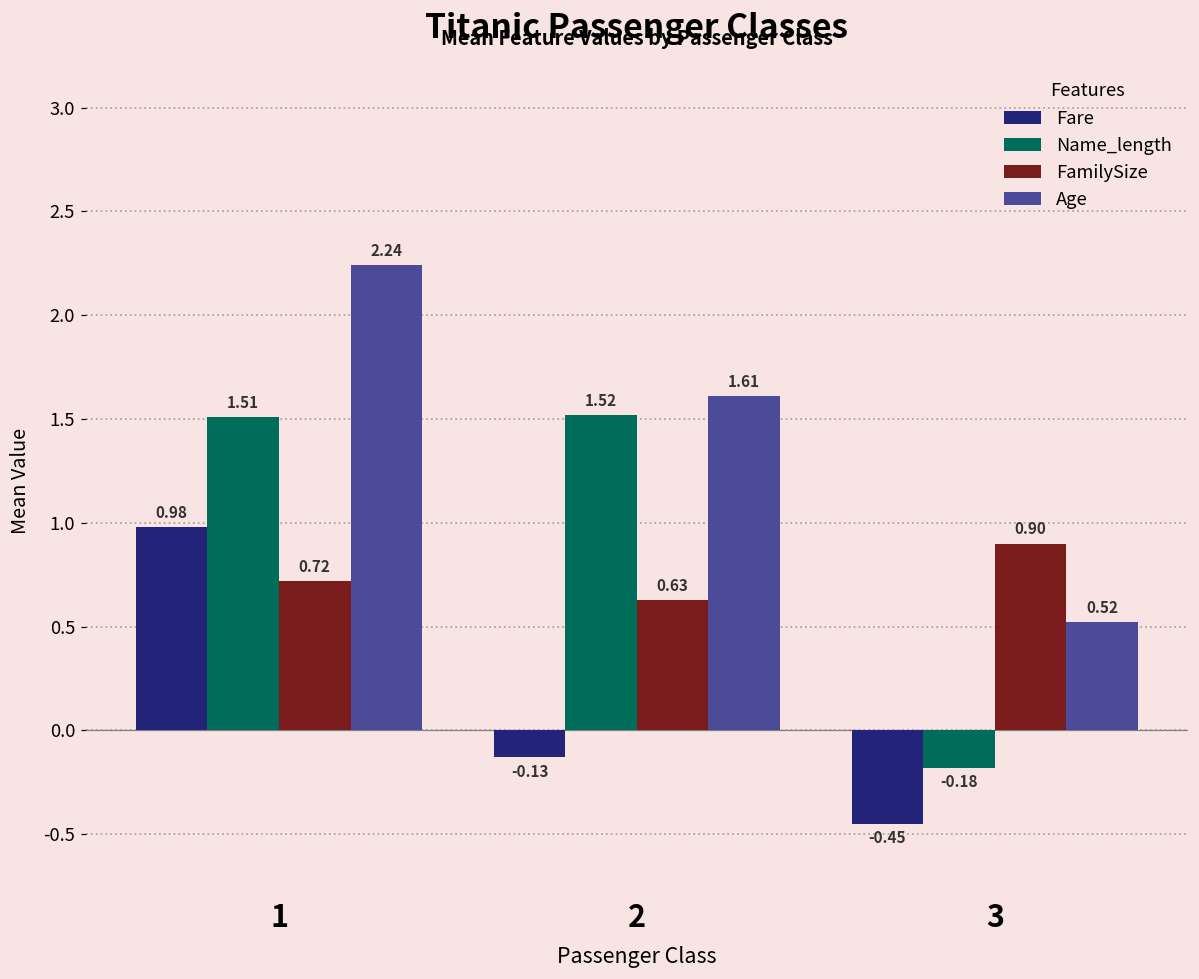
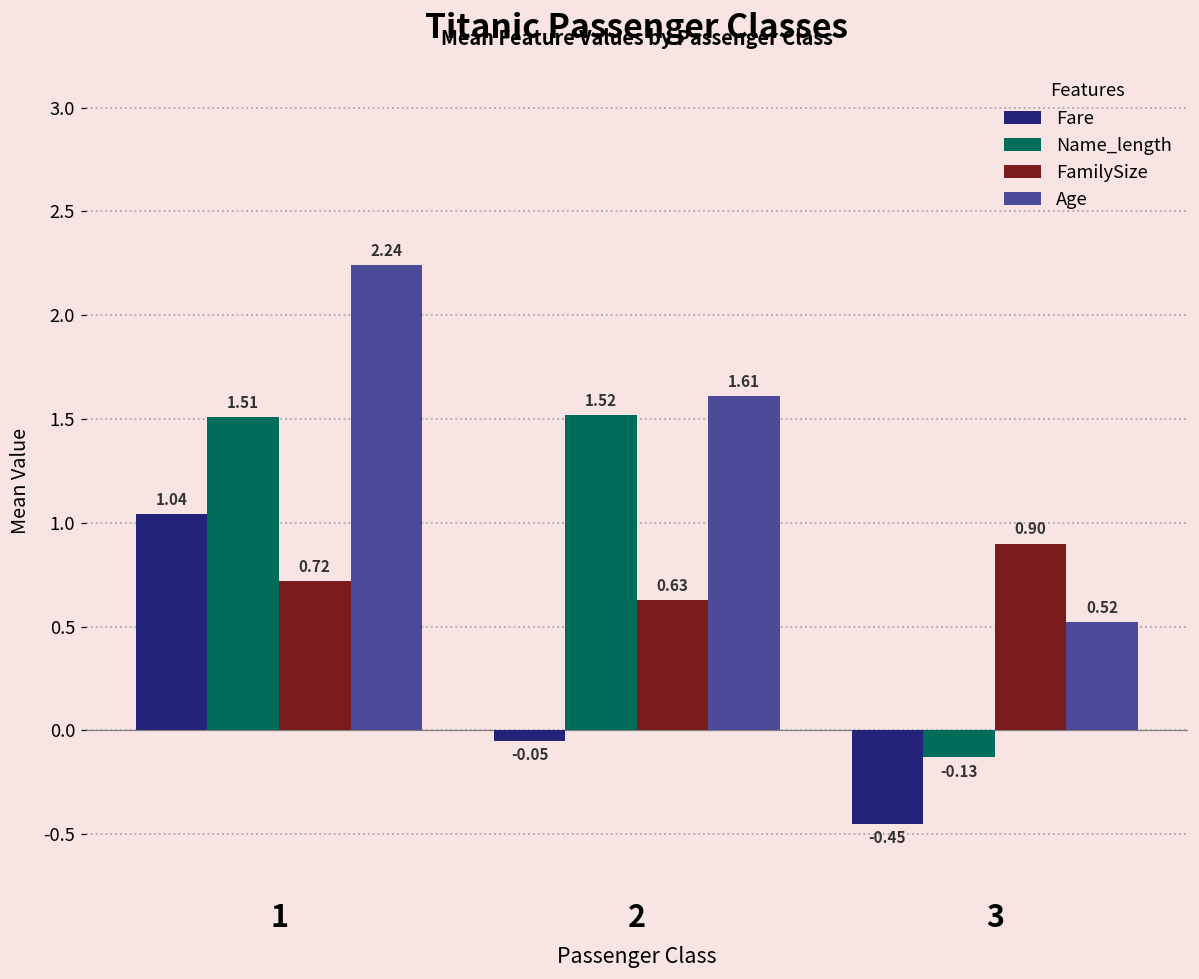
Fare, 1: 0.98 -> 1.04
Fare, 2: -0.13 -> -0.05
Name_length, 3: -0.18 -> -0.13
